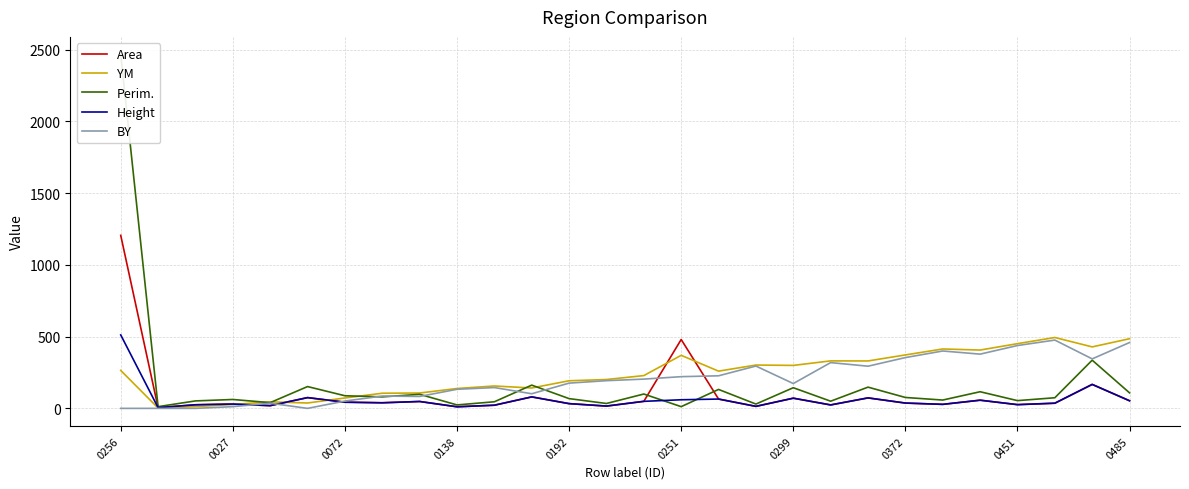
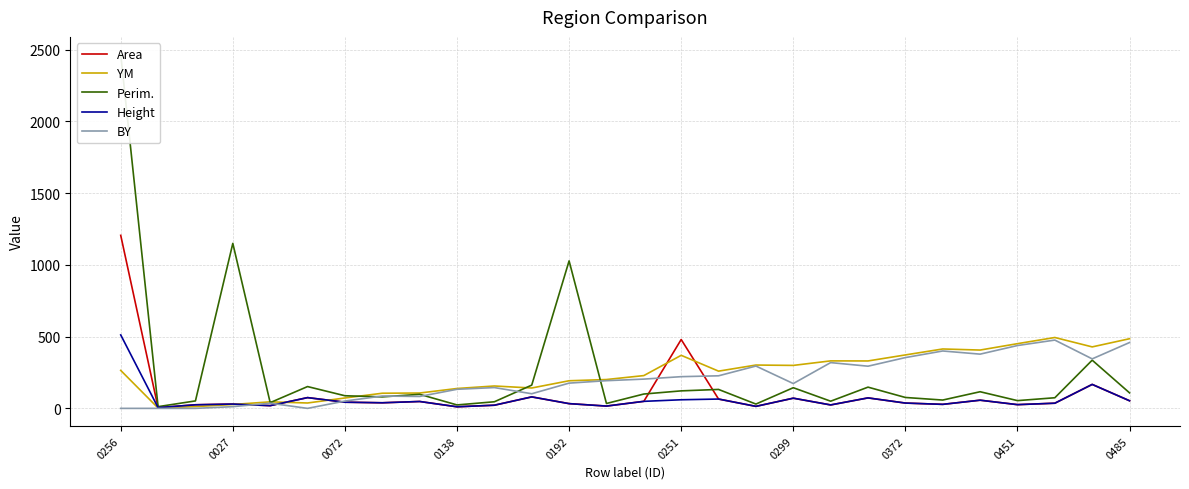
Perim., 0027: 60 -> 1150
Perim., 0192: 70 -> 1030
Perim., 0251: 10 -> 120
